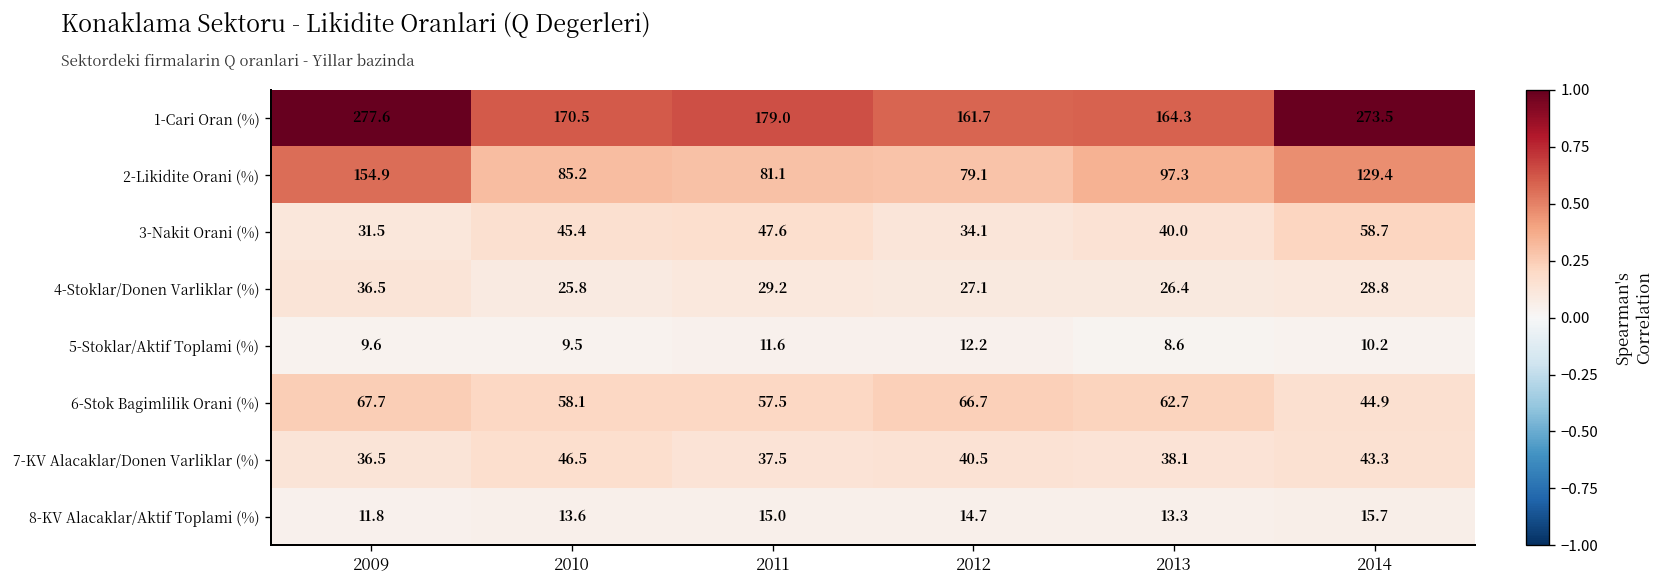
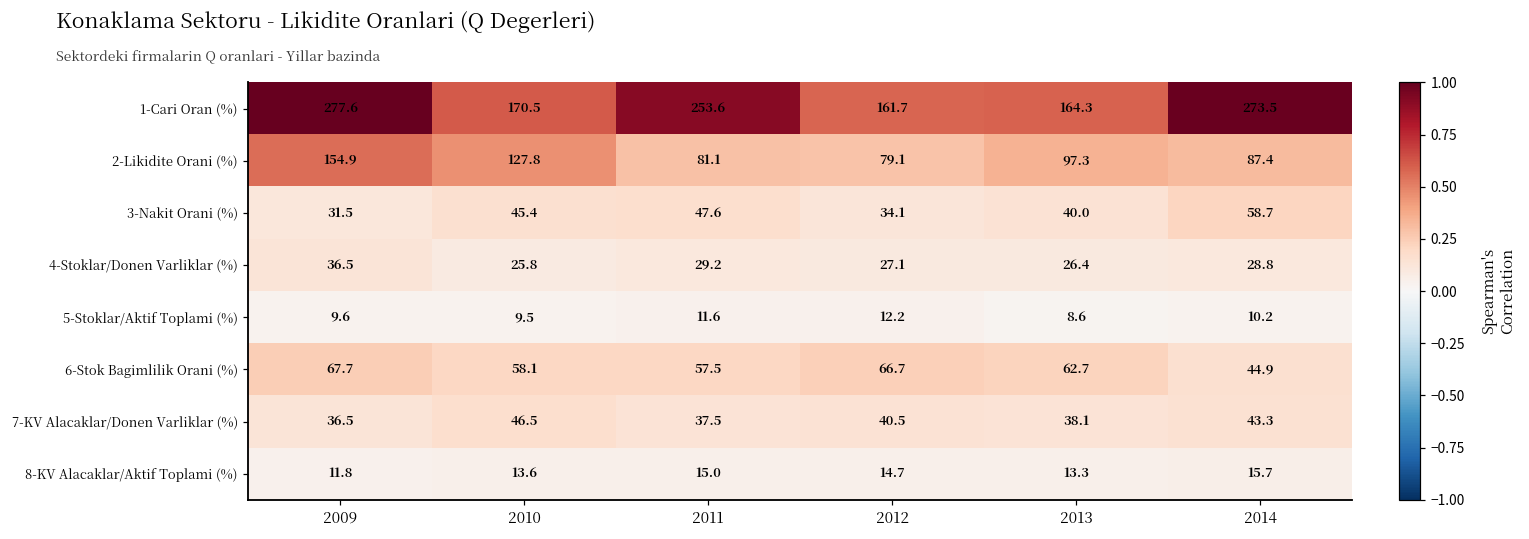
1-Cari Oran (%), 2011: 179.0 -> 253.6
2-Likidite Orani (%), 2010: 85.2 -> 127.8
2-Likidite Orani (%), 2014: 129.4 -> 87.4
